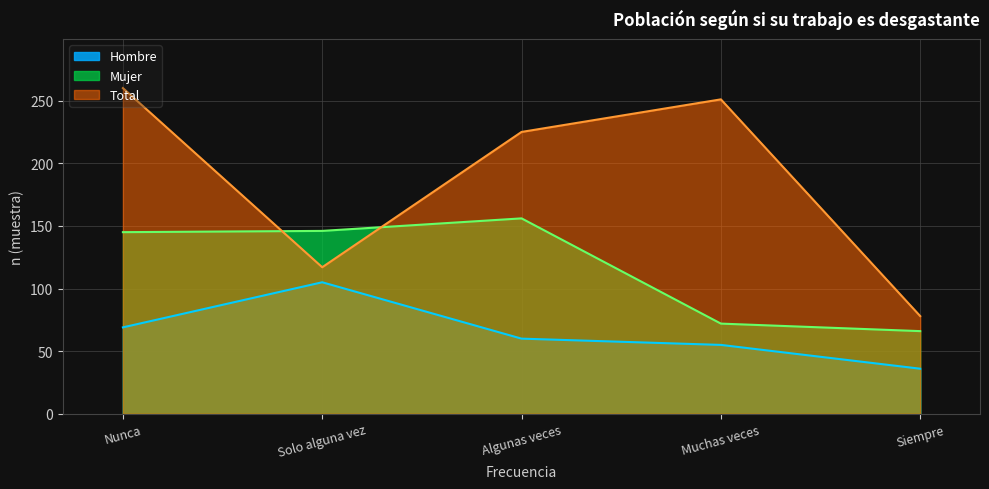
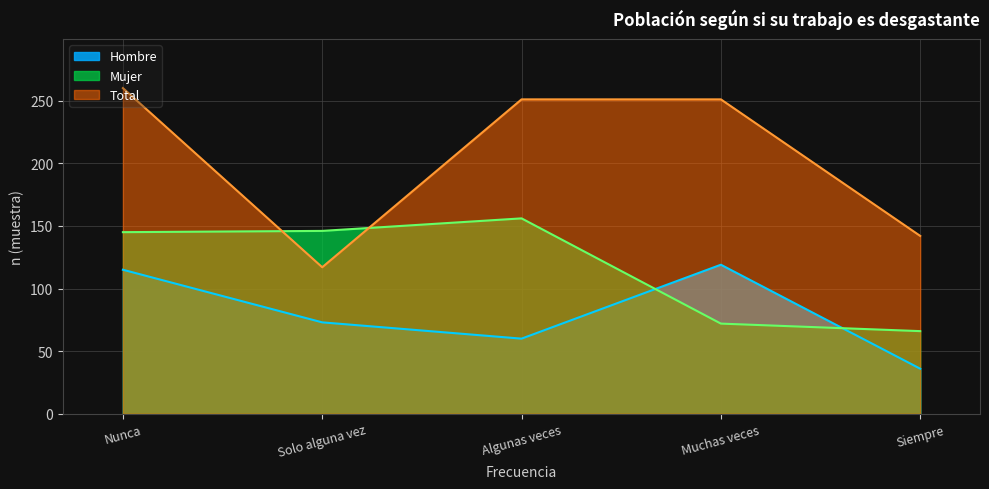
Hombre, Nunca: 69 -> 115
Hombre, Solo alguna vez: 105 -> 73
Total, Algunas veces: 225 -> 251
Hombre, Muchas veces: 55 -> 119
Total, Siempre: 78 -> 142
